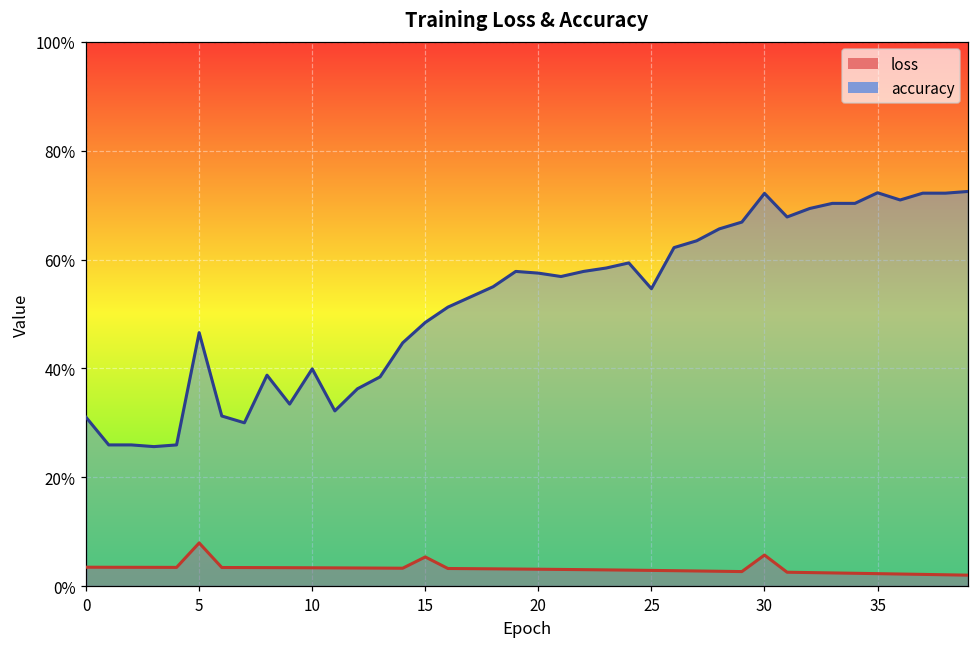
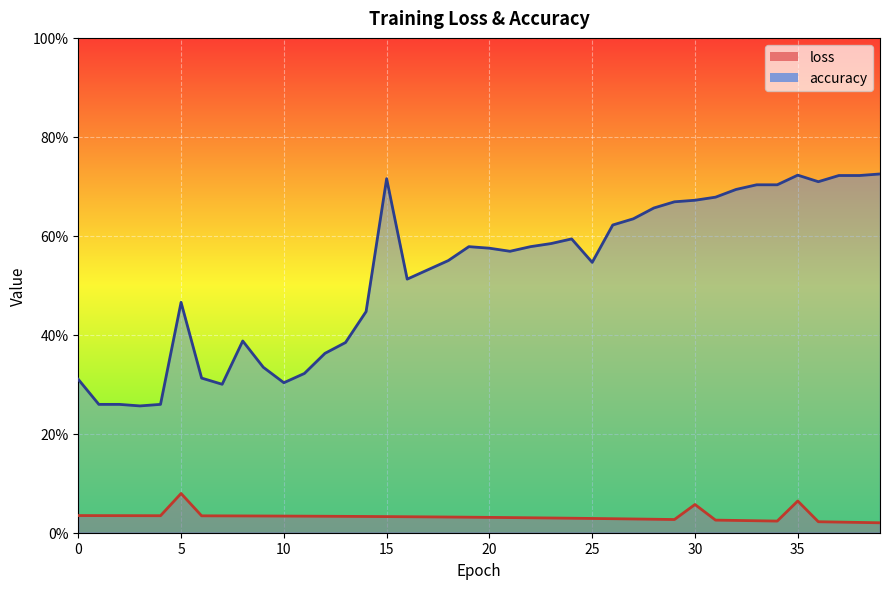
accuracy, 10: 40% -> 30%
loss, 15: 5% -> 3%
accuracy, 15: 48% -> 72%
accuracy, 30: 72% -> 67%
loss, 35: 2% -> 6%
